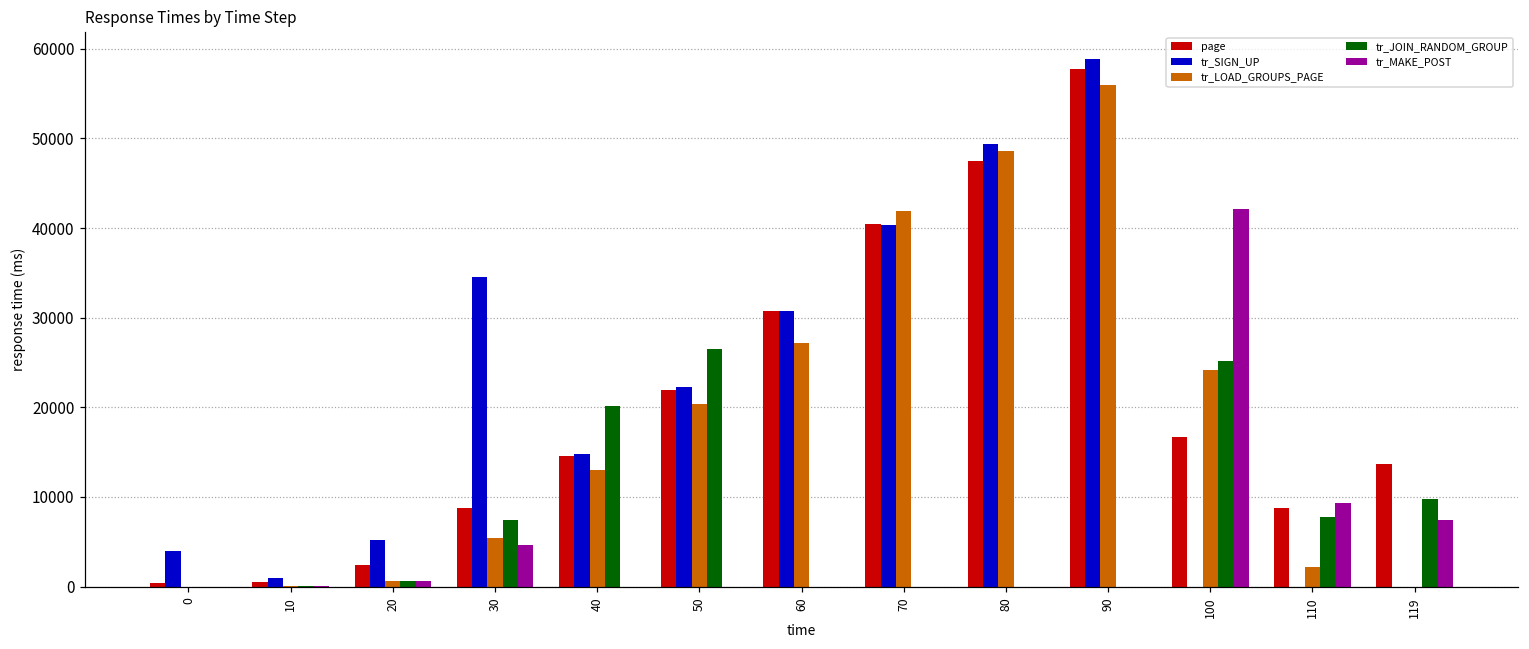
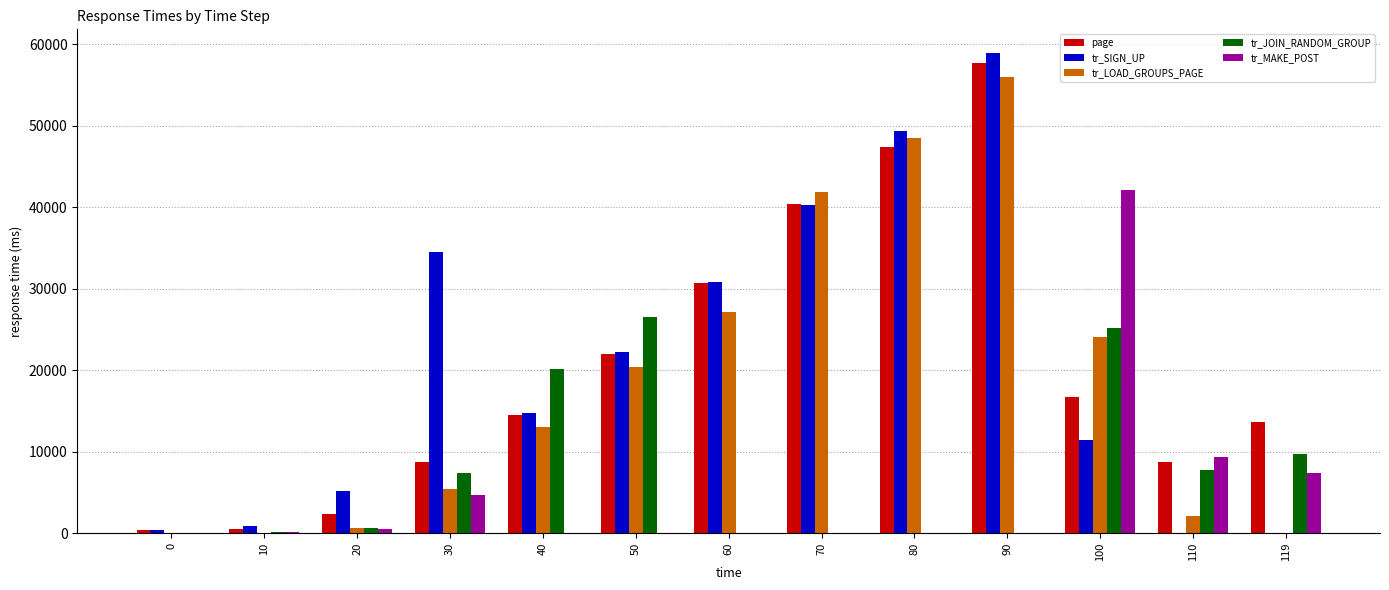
tr_SIGN_UP, 0: 4000 -> 0
tr_SIGN_UP, 100: 0 -> 11000
